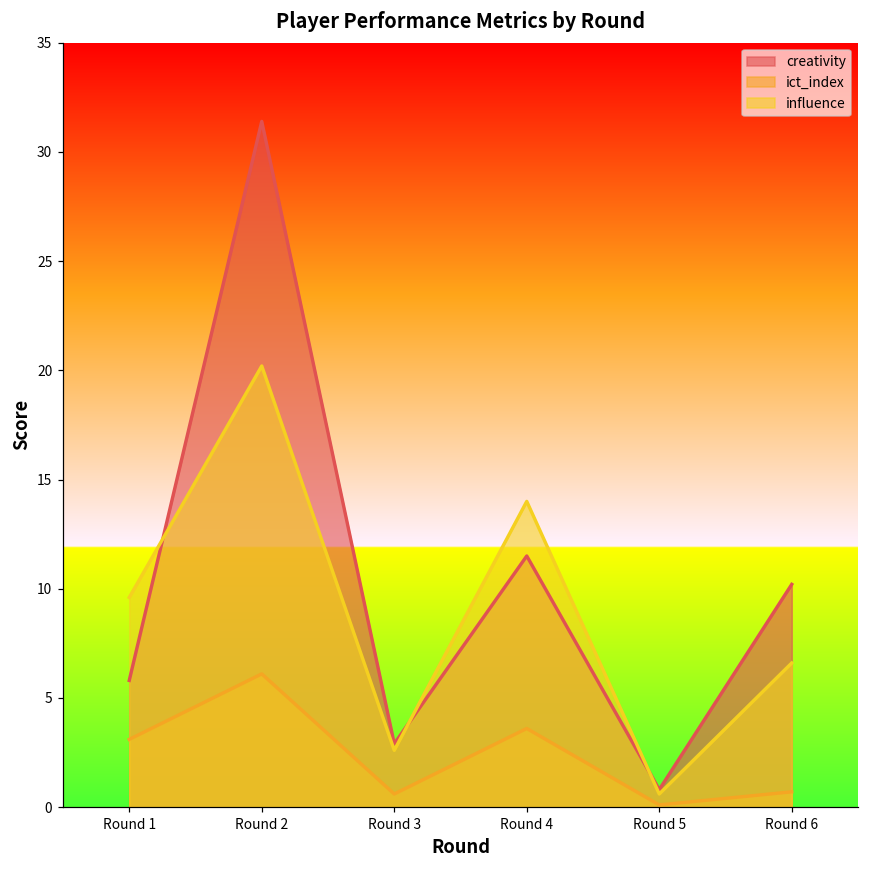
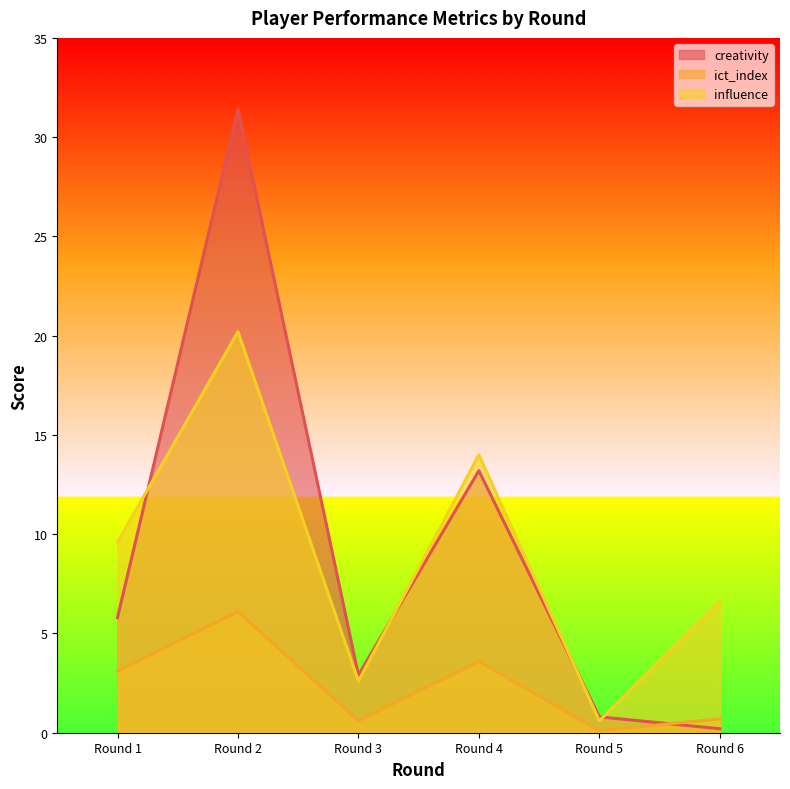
creativity, Round 4: 11.5 -> 13.2
creativity, Round 6: 10.2 -> 0.2
